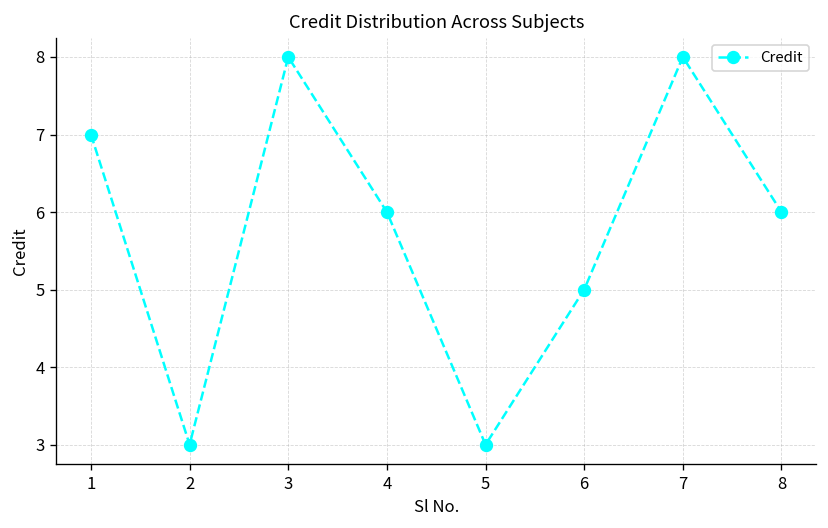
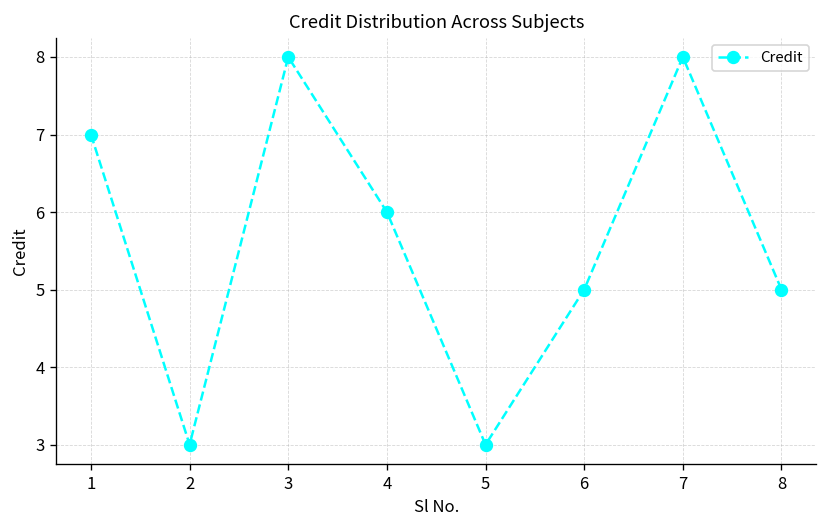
8: 6 -> 5
